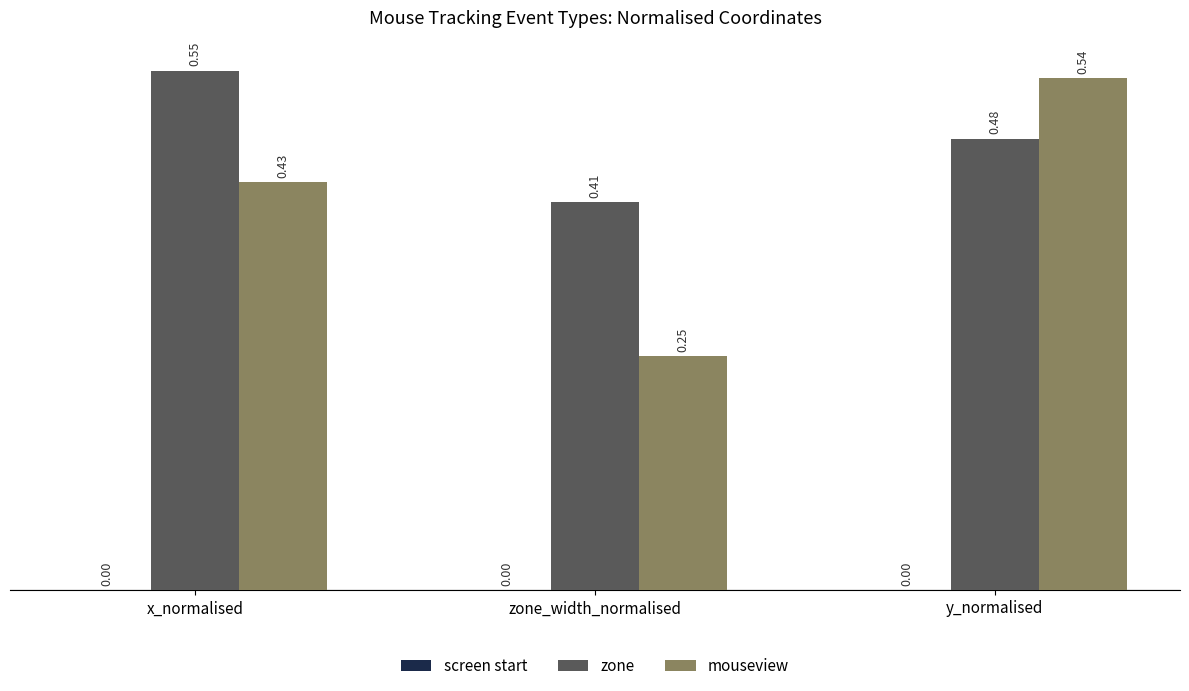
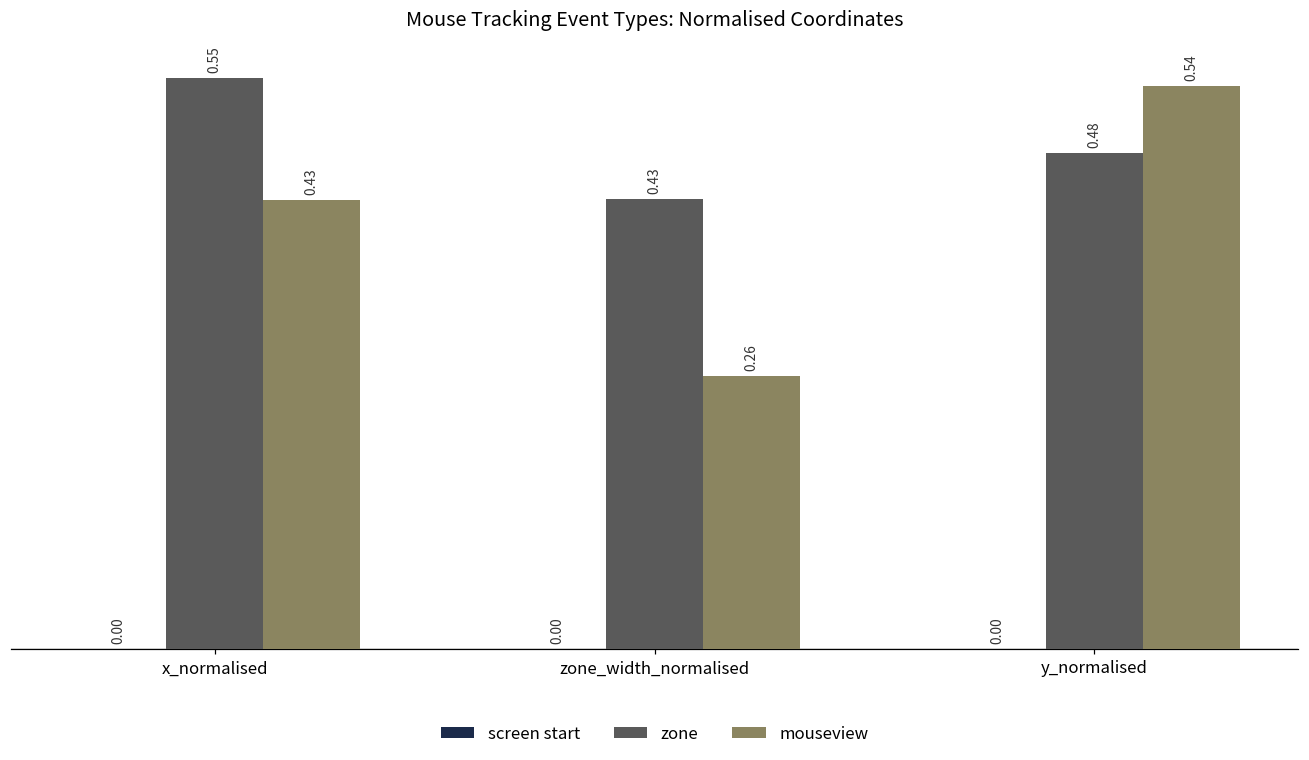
zone, zone_width_normalised: 0.41 -> 0.43
mouseview, zone_width_normalised: 0.25 -> 0.26
